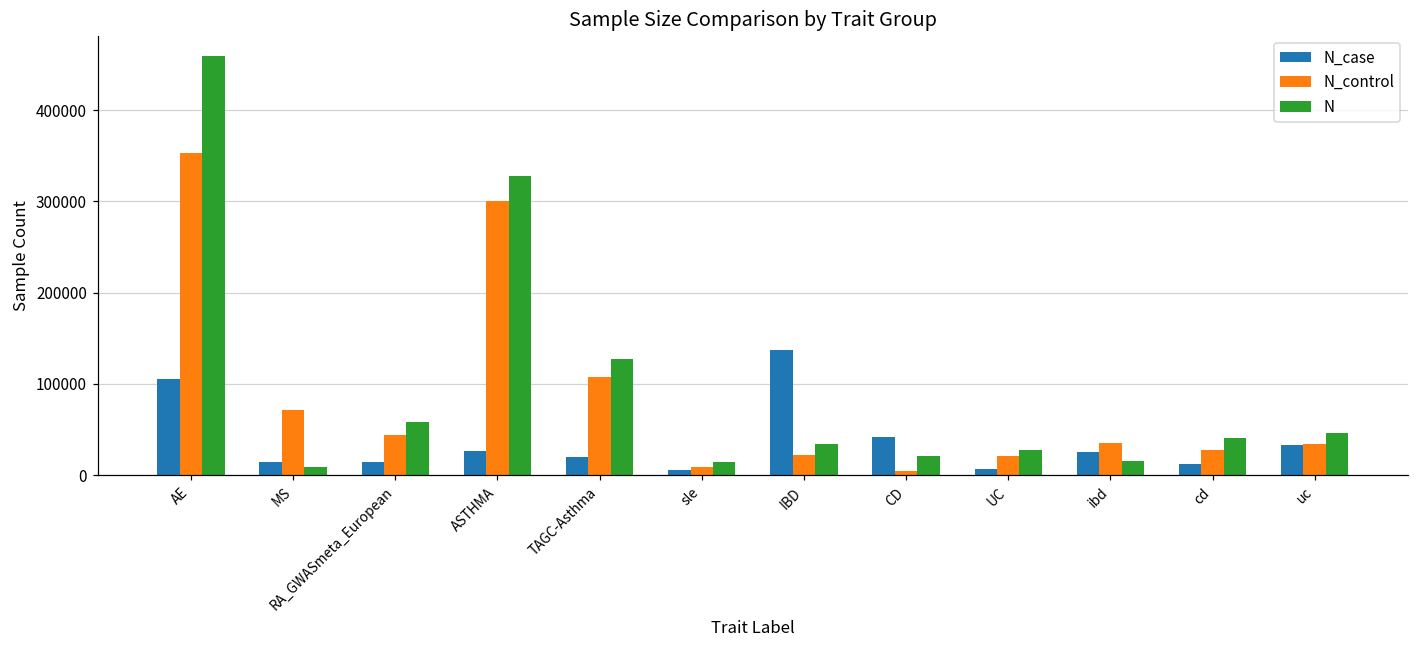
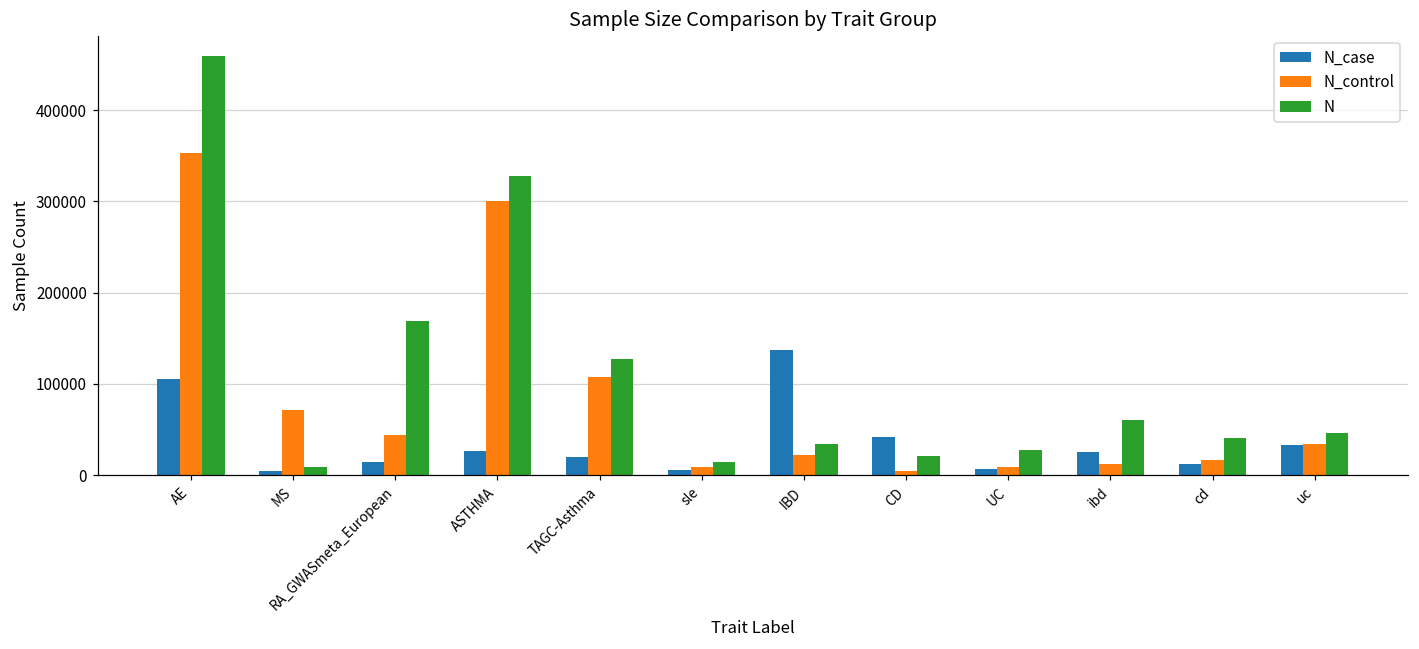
N_case, MS: 10000 -> 0
N, RA_GWASmeta_European: 60000 -> 170000
N_control, UC: 20000 -> 10000
N_control, ibd: 30000 -> 10000
N, ibd: 10000 -> 60000
N_control, cd: 30000 -> 20000
